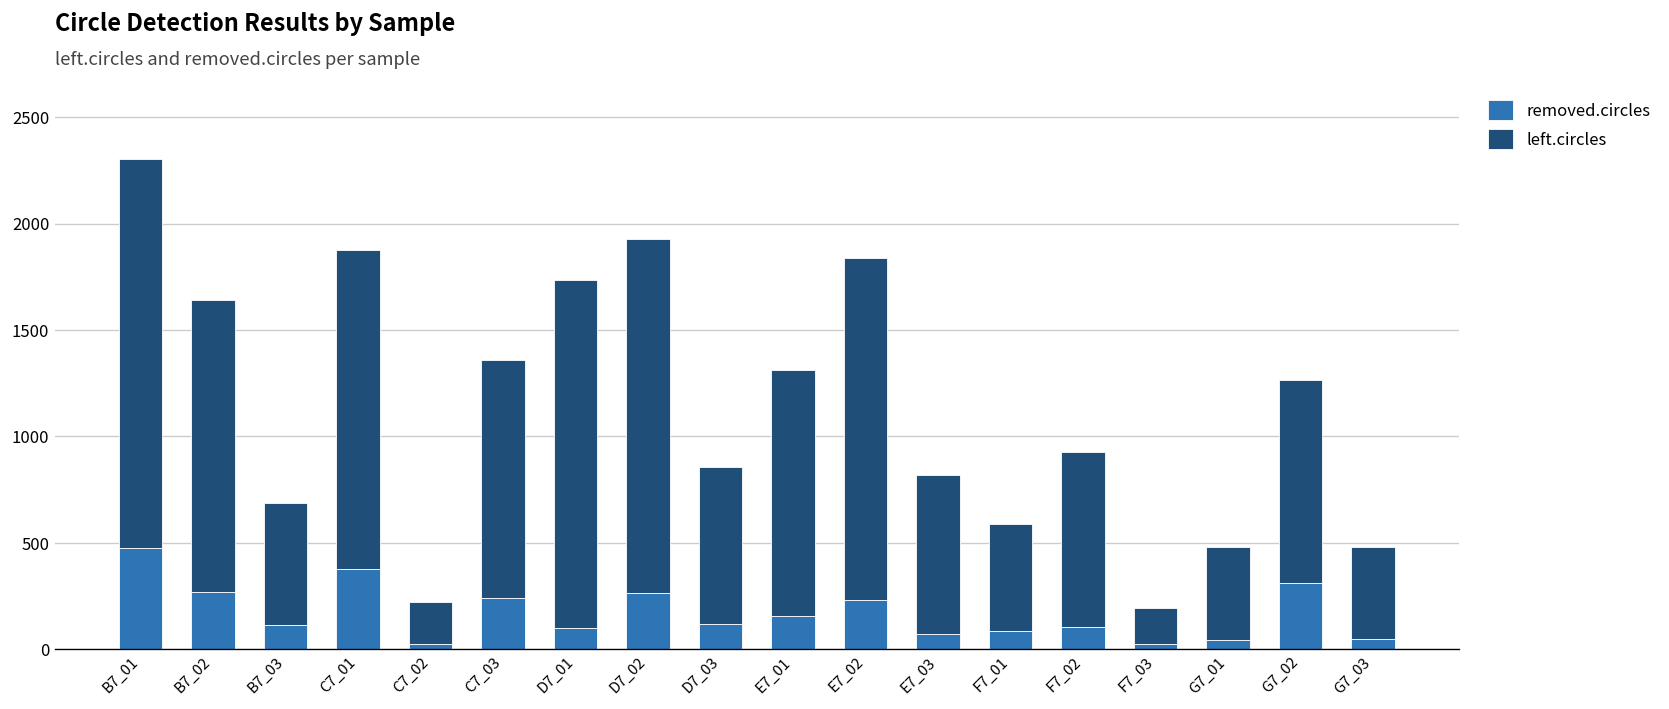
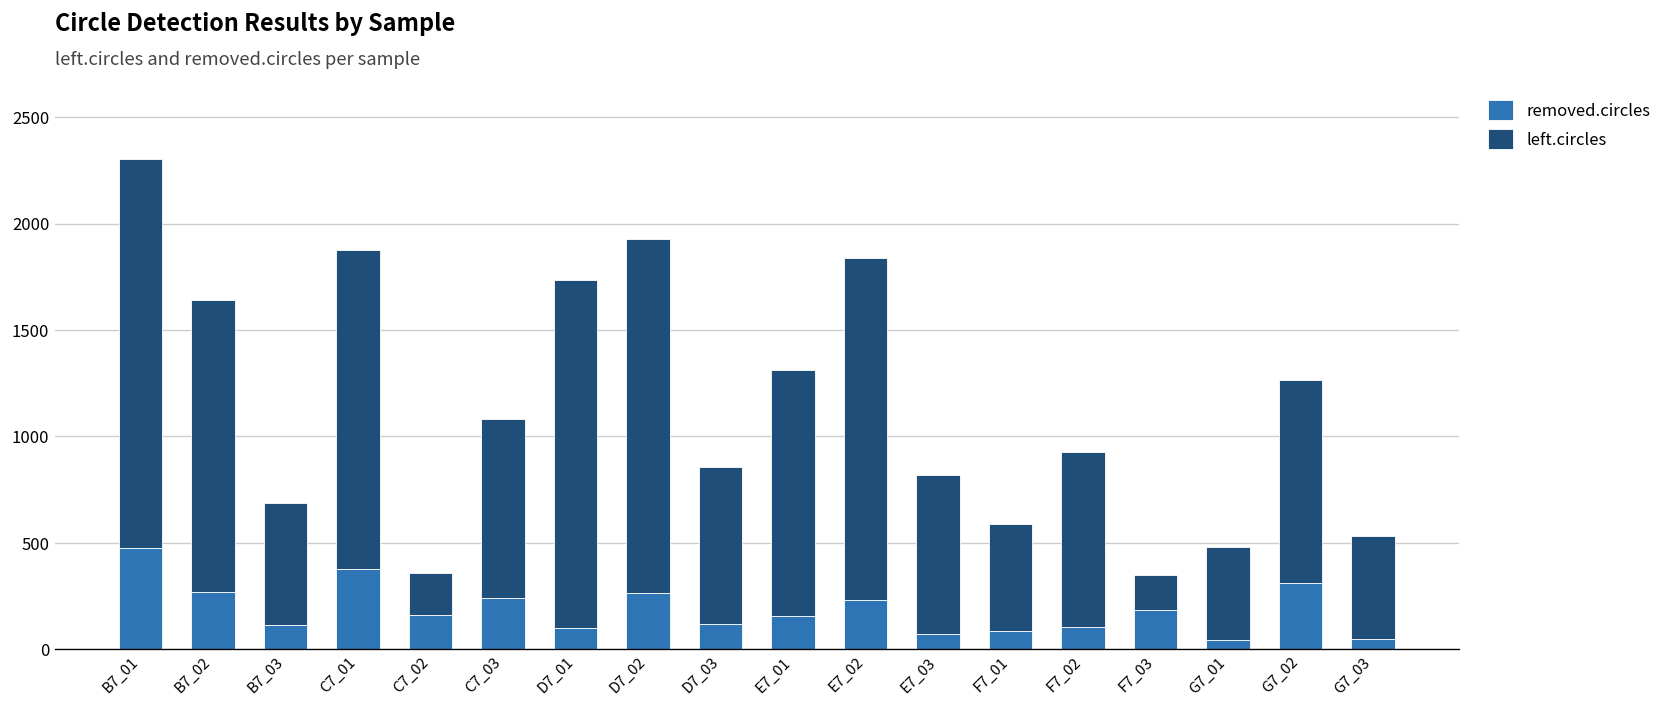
removed.circles, C7_02: 30 -> 160
left.circles, C7_03: 1120 -> 840
removed.circles, F7_03: 20 -> 180
left.circles, G7_03: 430 -> 490
